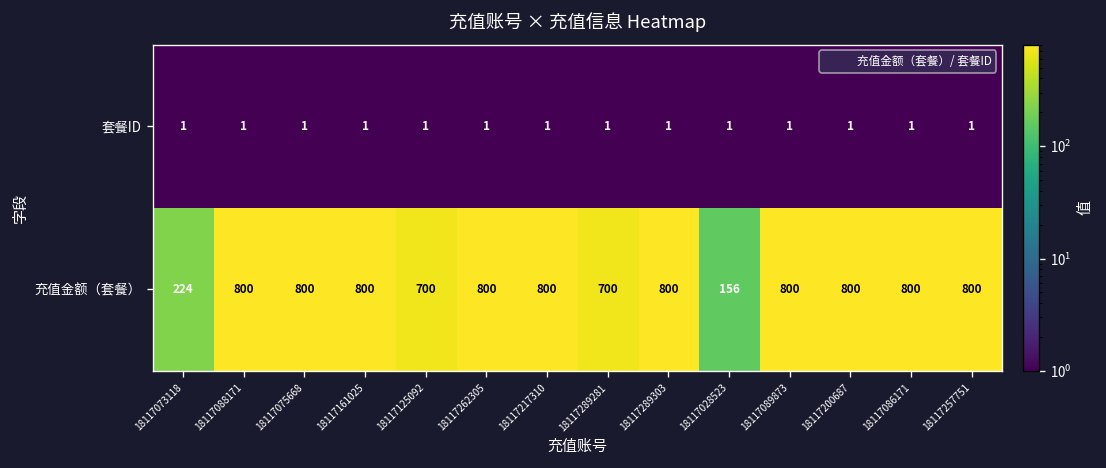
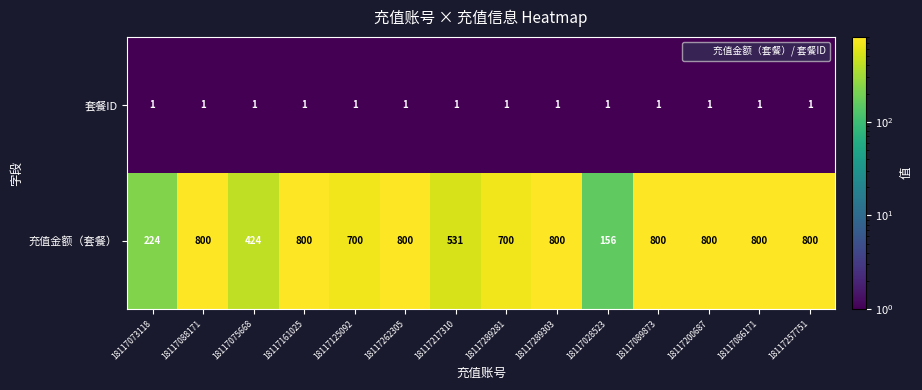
充值金额（套餐）, 18117075668: 800 -> 424
充值金额（套餐）, 18117217310: 800 -> 531
